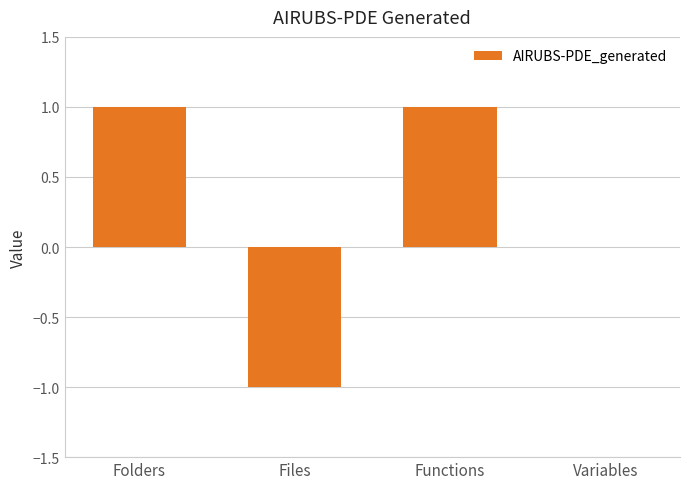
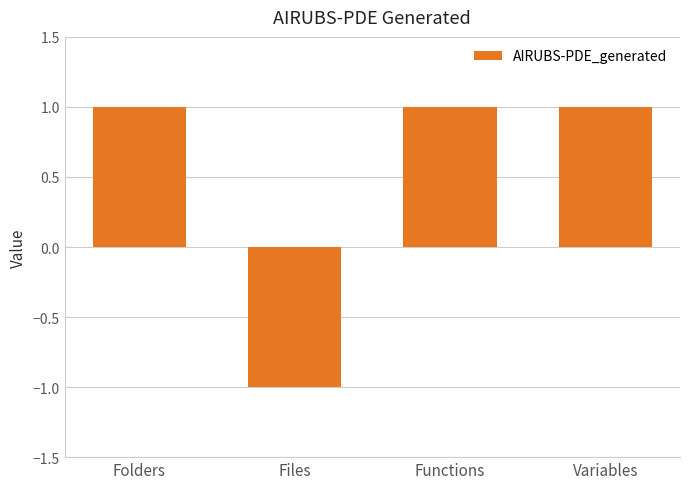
Variables: 0 -> 1
